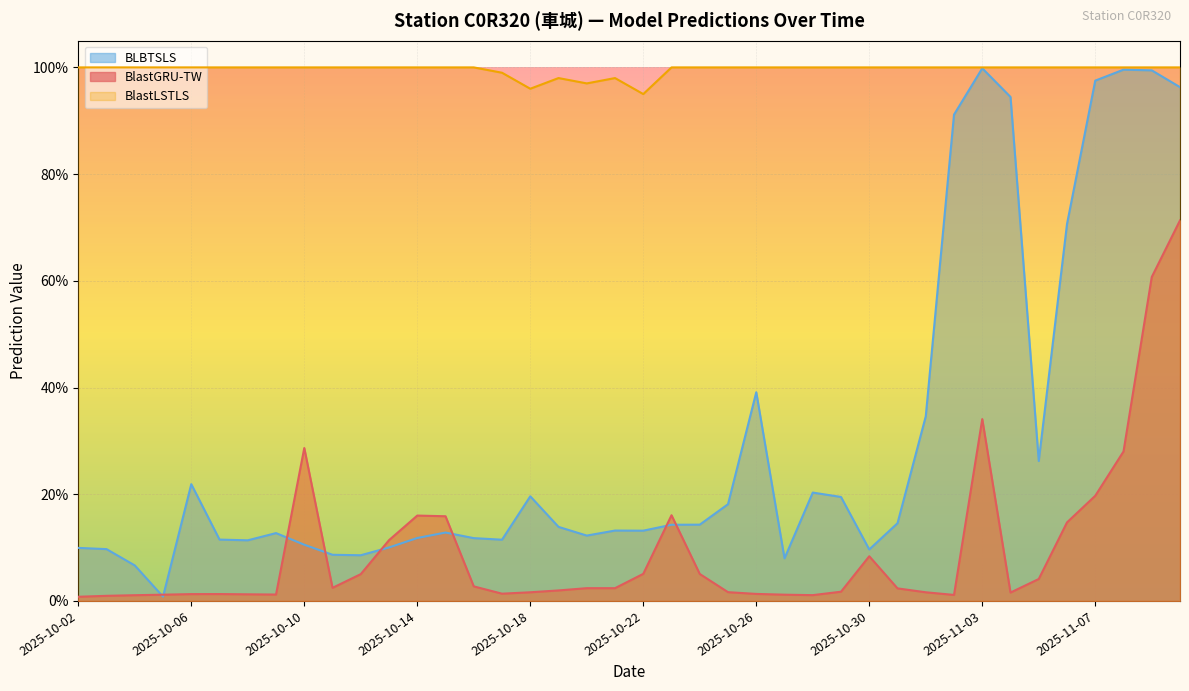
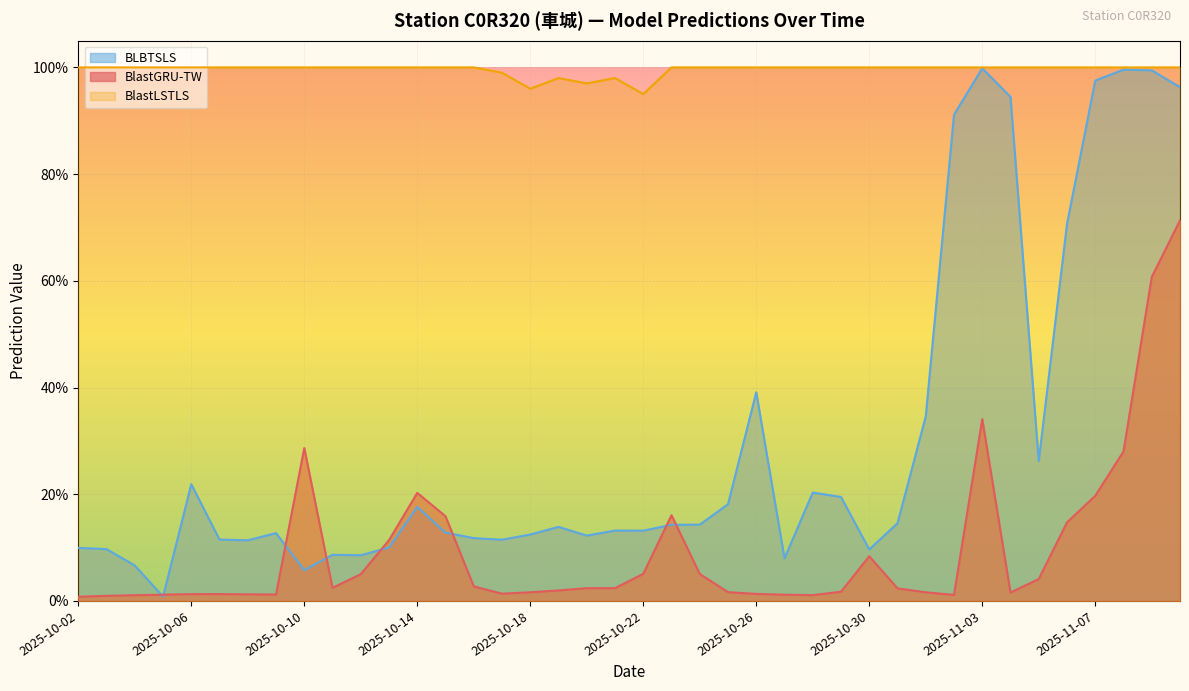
BLBTSLS, 2025-10-10: 11% -> 6%
BLBTSLS, 2025-10-14: 12% -> 18%
BlastGRU-TW, 2025-10-14: 16% -> 20%
BLBTSLS, 2025-10-18: 20% -> 12%
